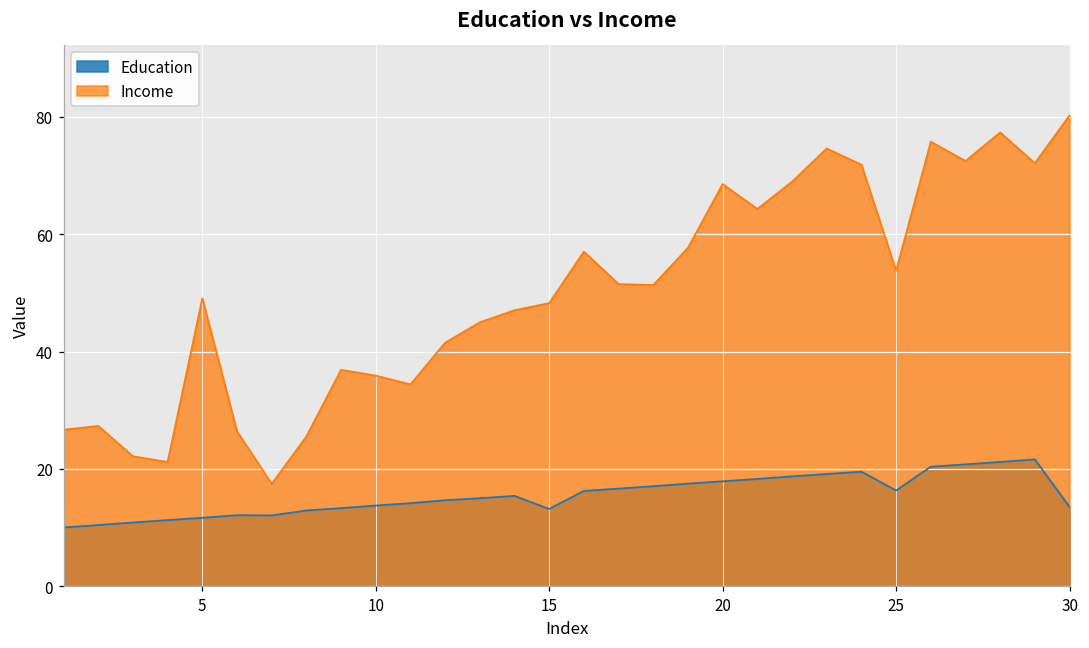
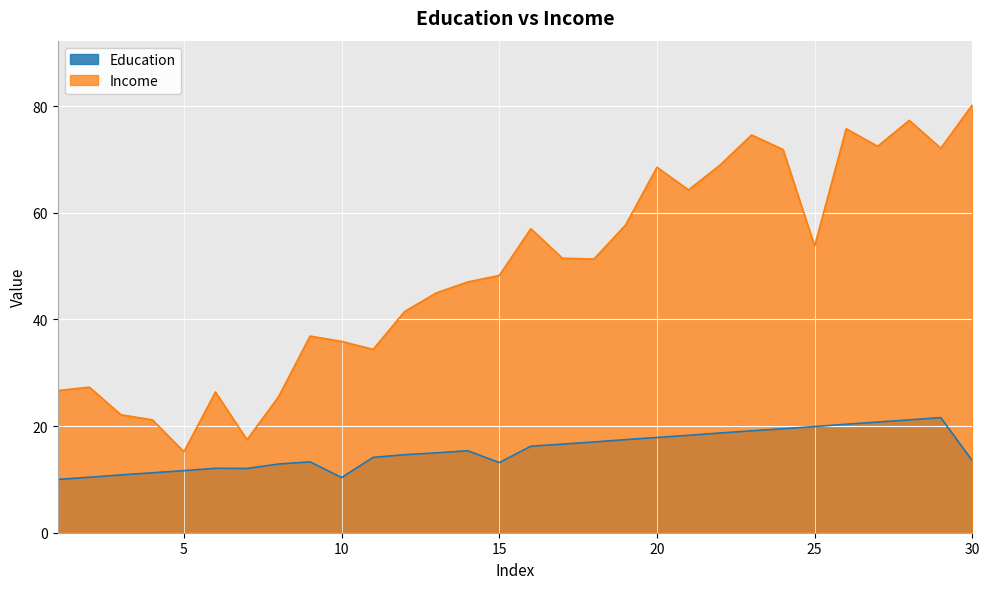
Income, 5: 49 -> 15
Education, 10: 14 -> 10
Education, 25: 16 -> 20
